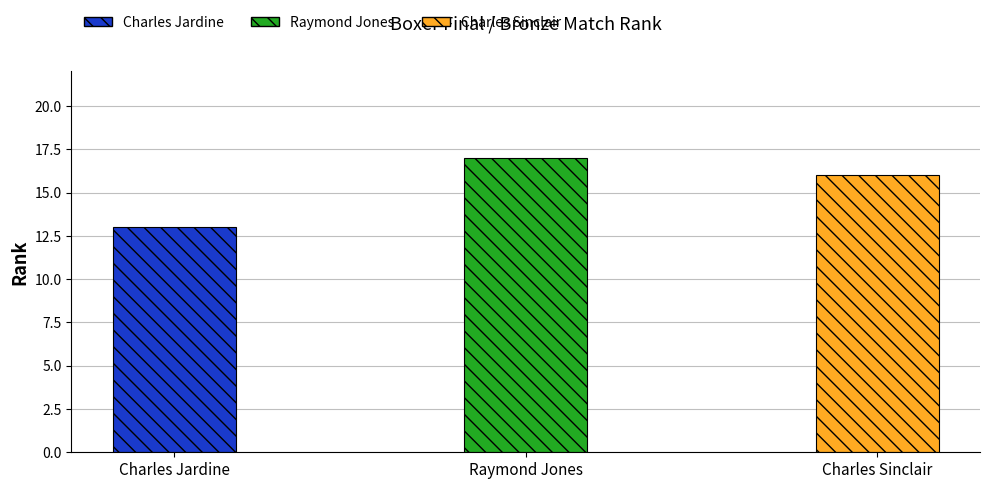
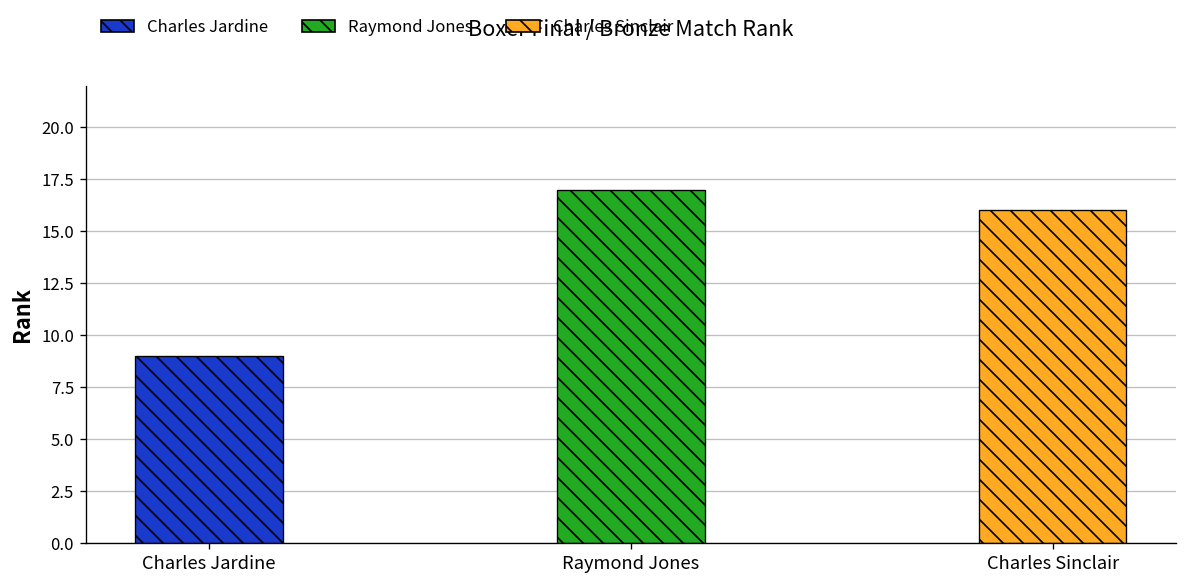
Charles Jardine: 13 -> 9
